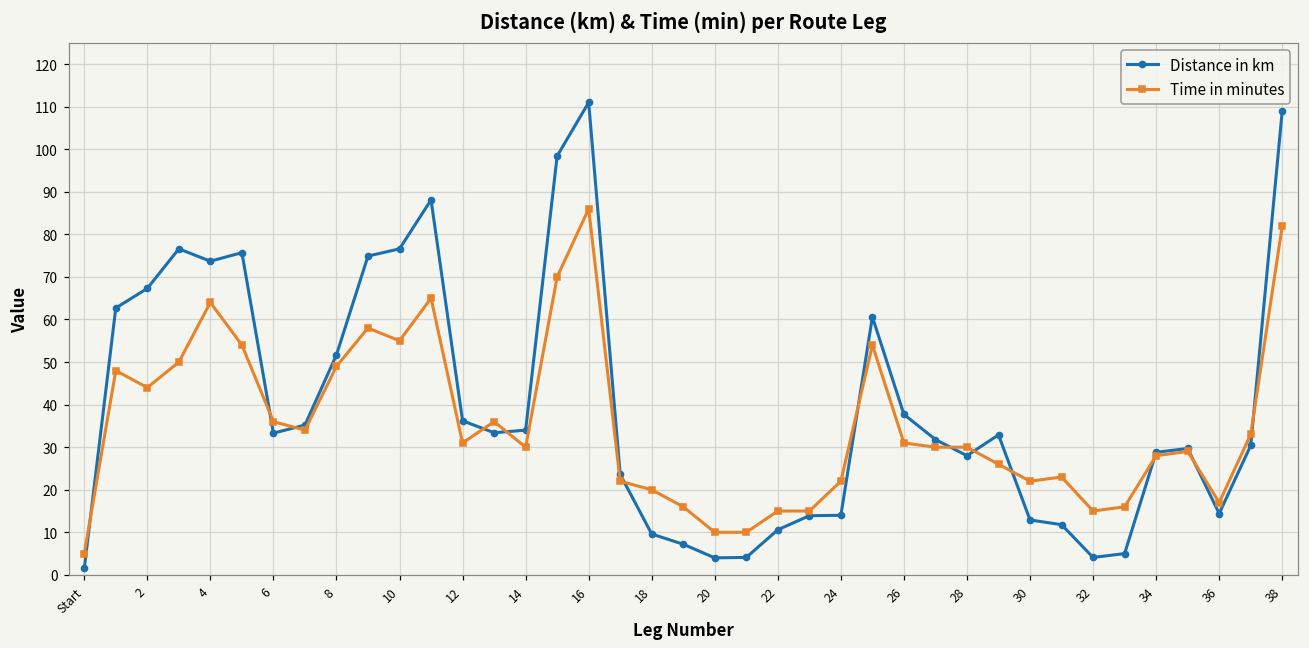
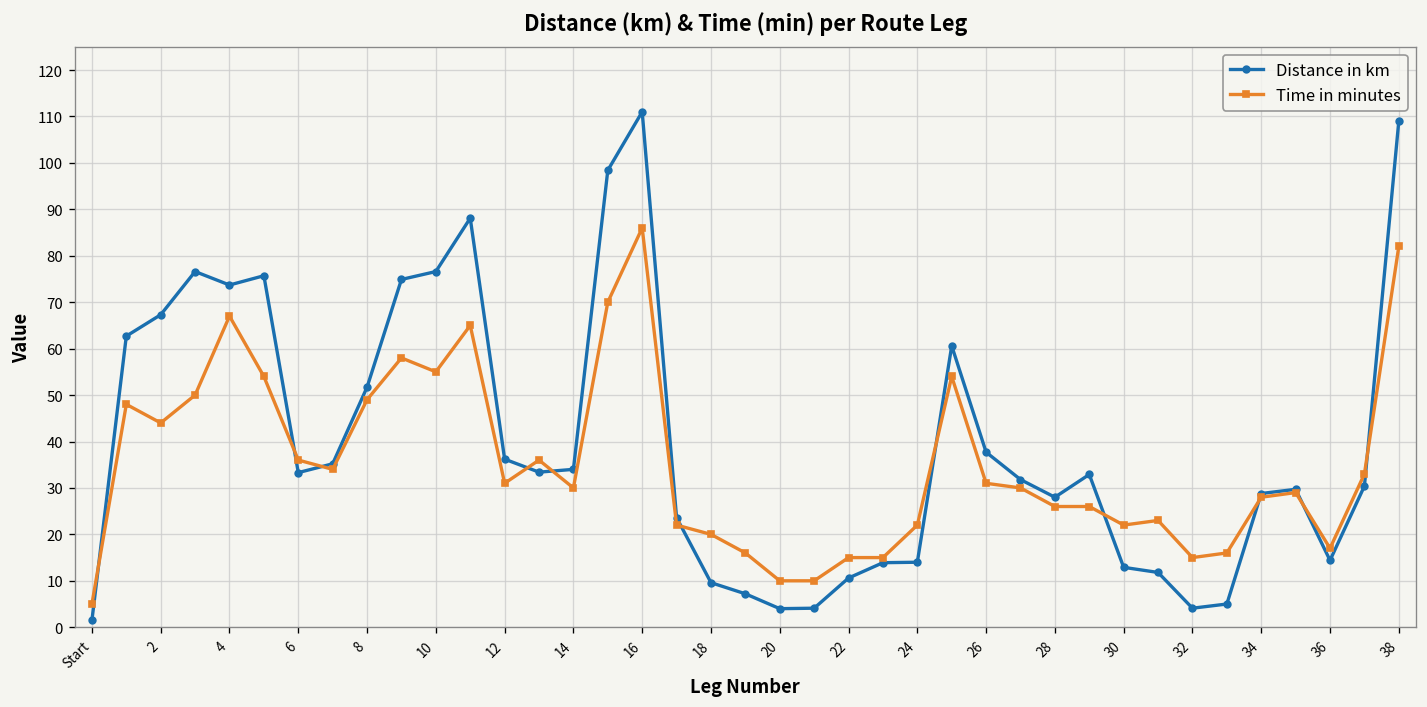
Time in minutes, 4: 64 -> 67
Time in minutes, 28: 30 -> 26
